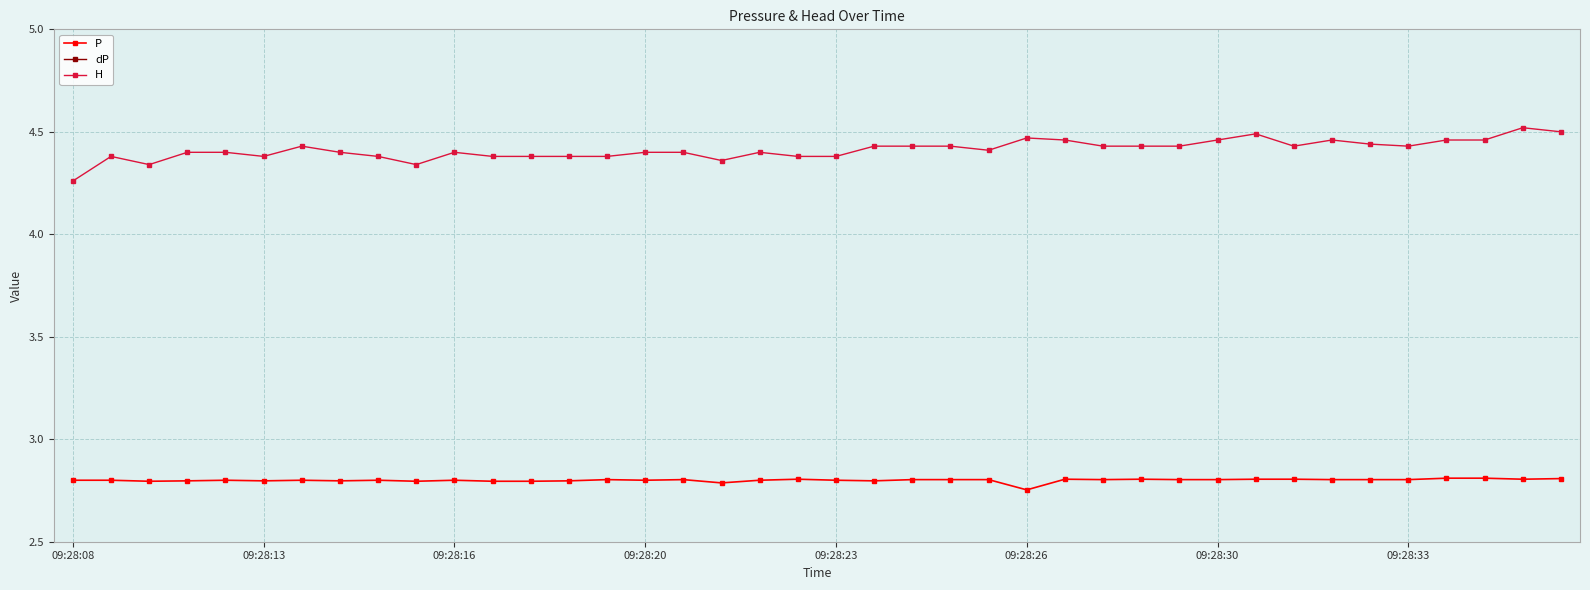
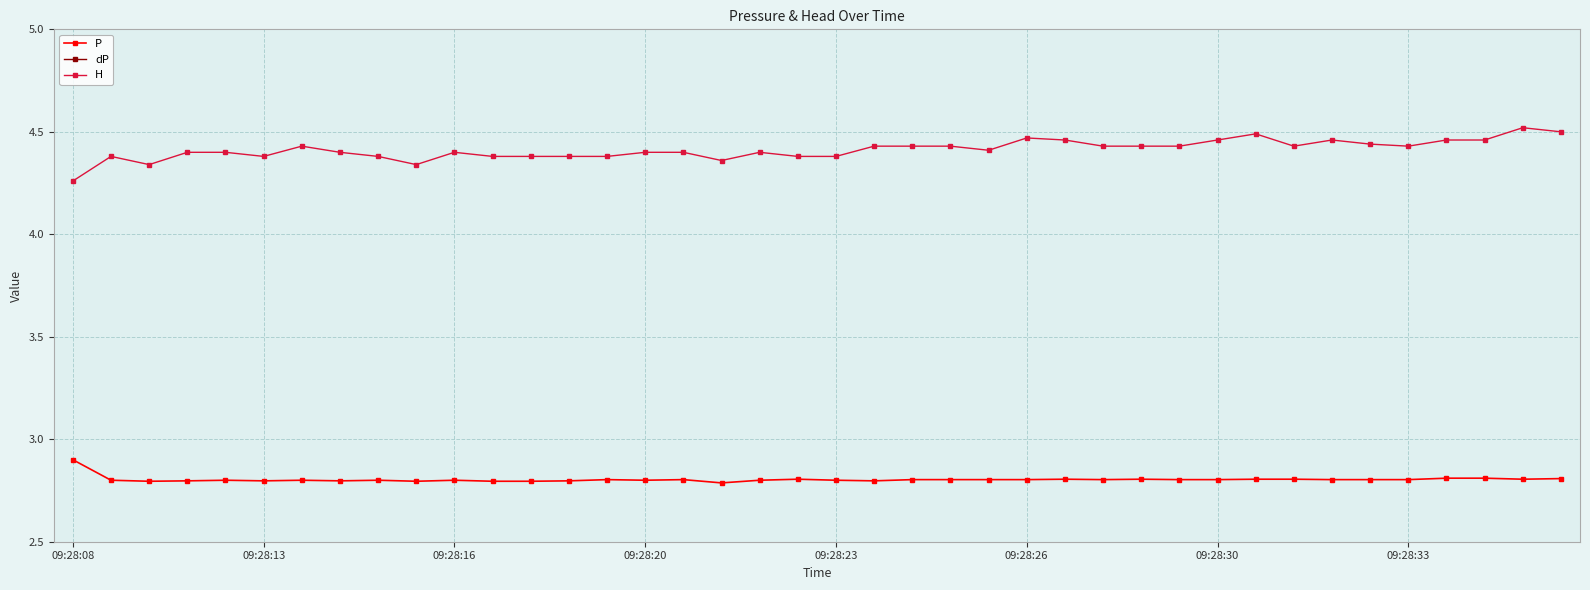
P, 09:28:08: 2.8 -> 2.9
P, 09:28:26: 2.75 -> 2.80
